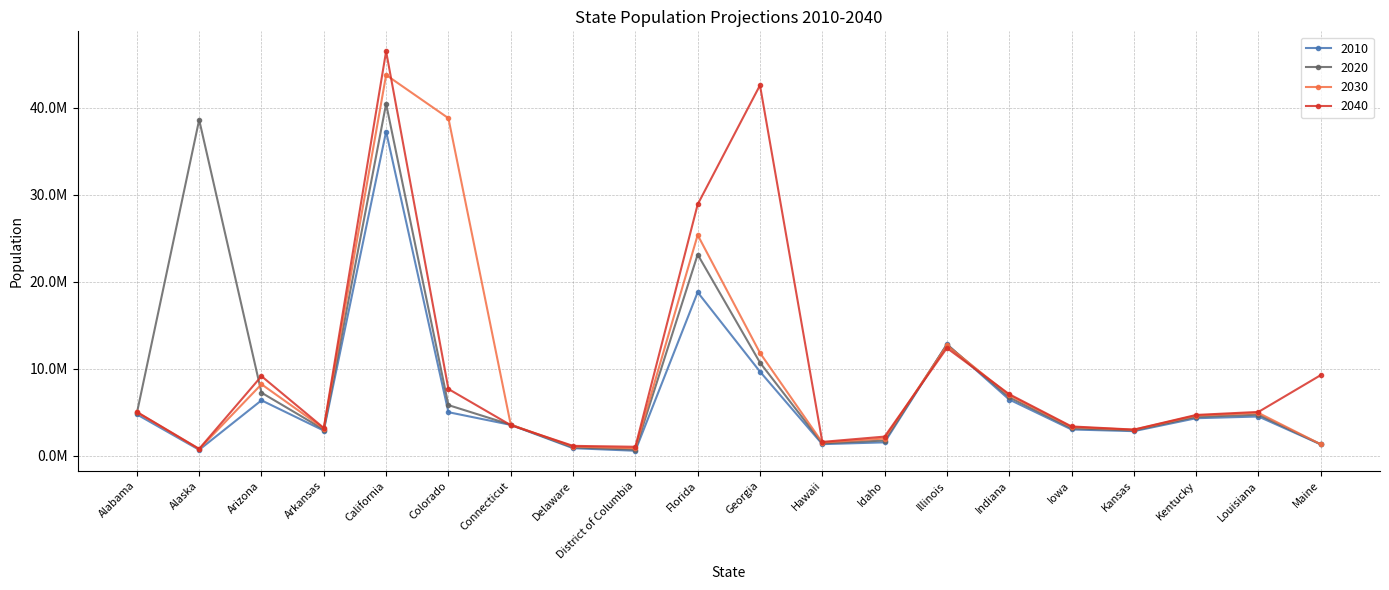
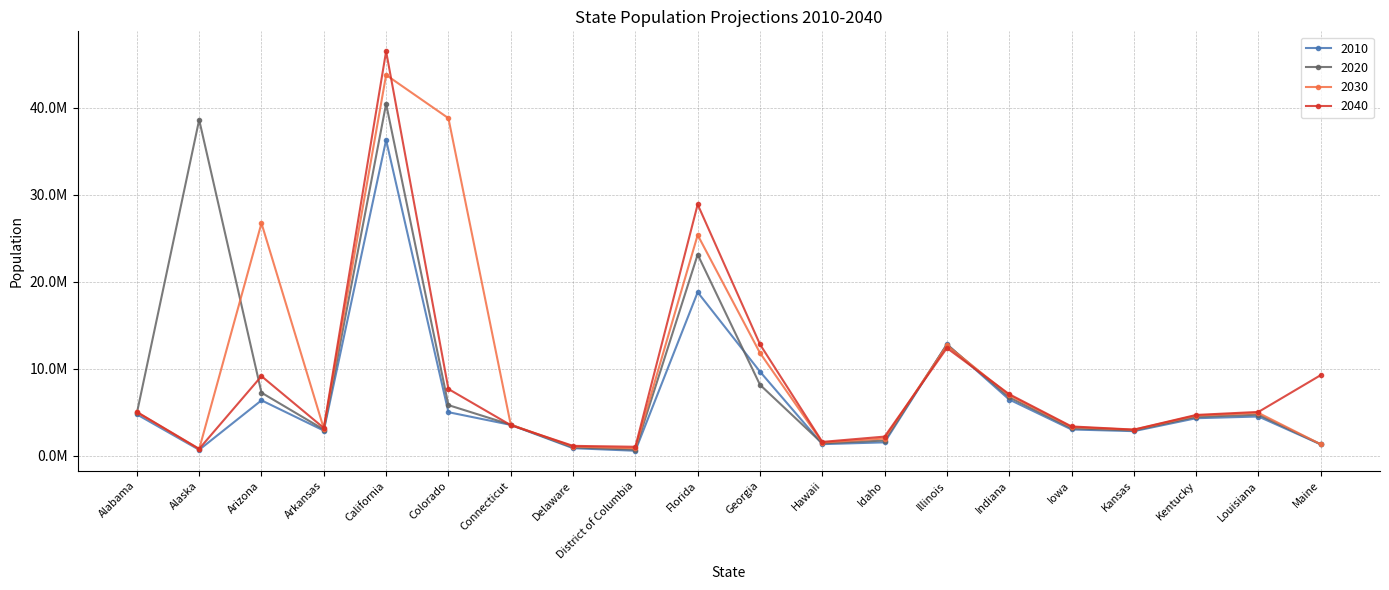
2030, Arizona: 8000000 -> 27000000
2010, California: 37000000 -> 36000000
2020, Georgia: 11000000 -> 8000000
2040, Georgia: 43000000 -> 13000000
